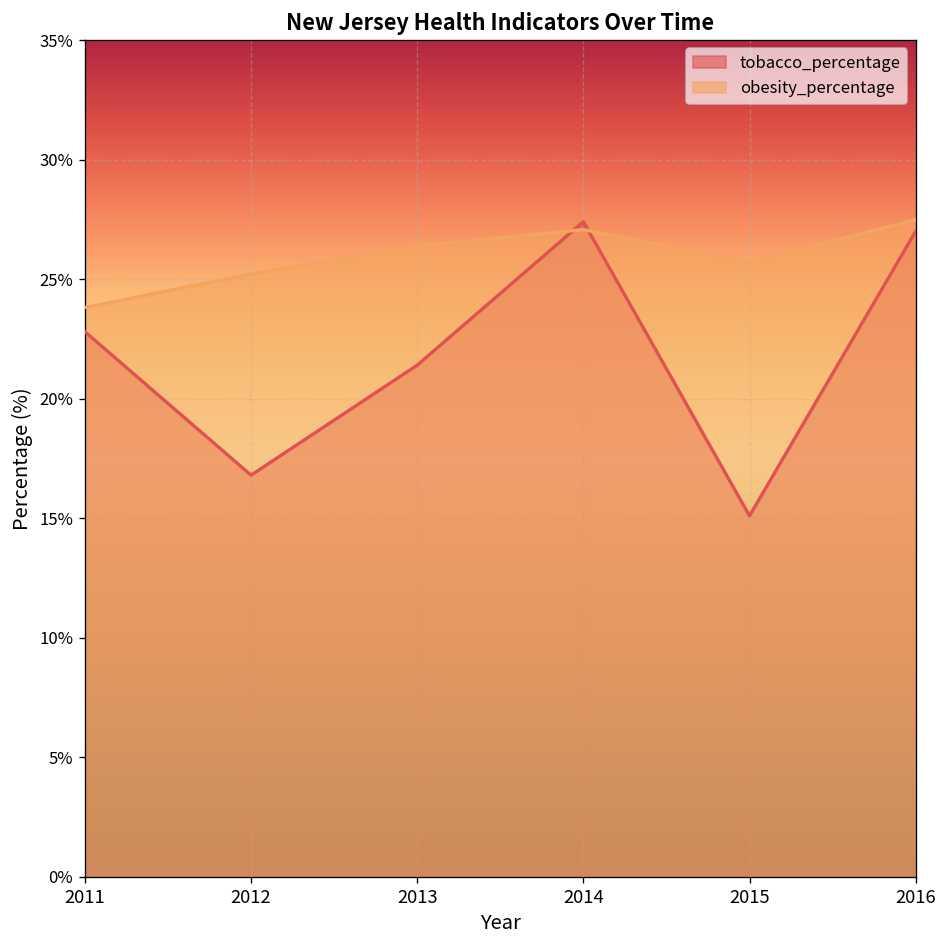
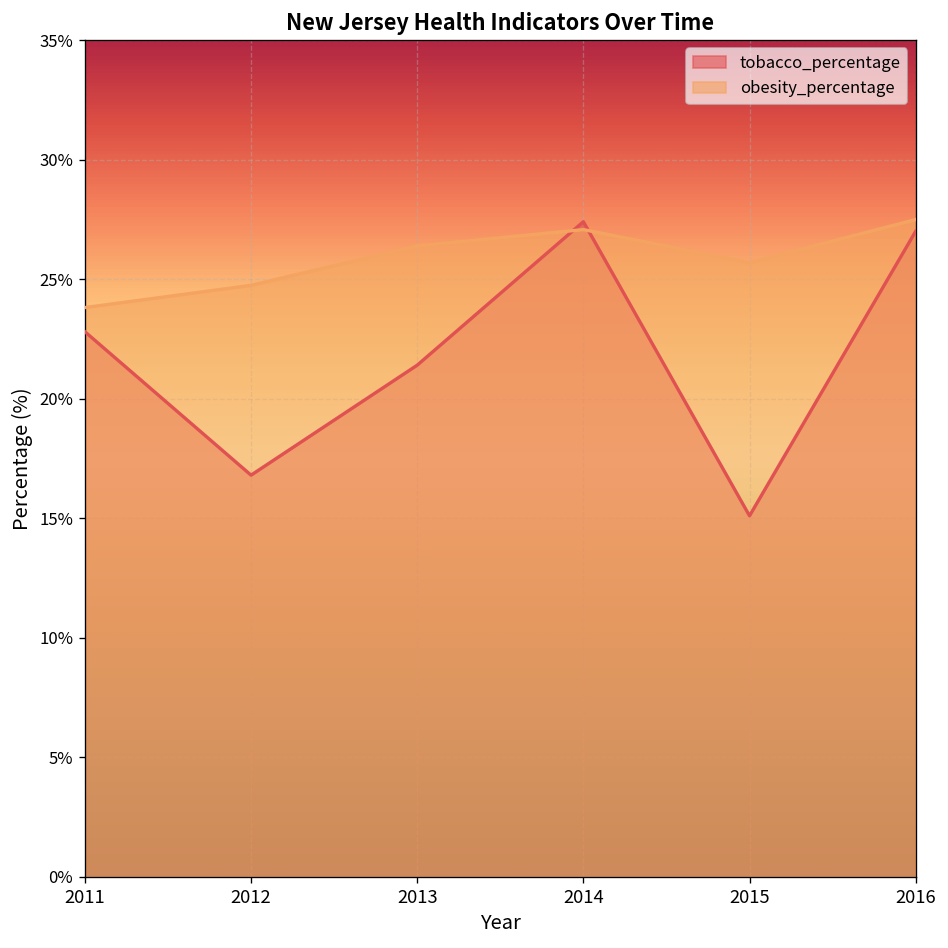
obesity_percentage, 2012: 25.2% -> 24.7%
